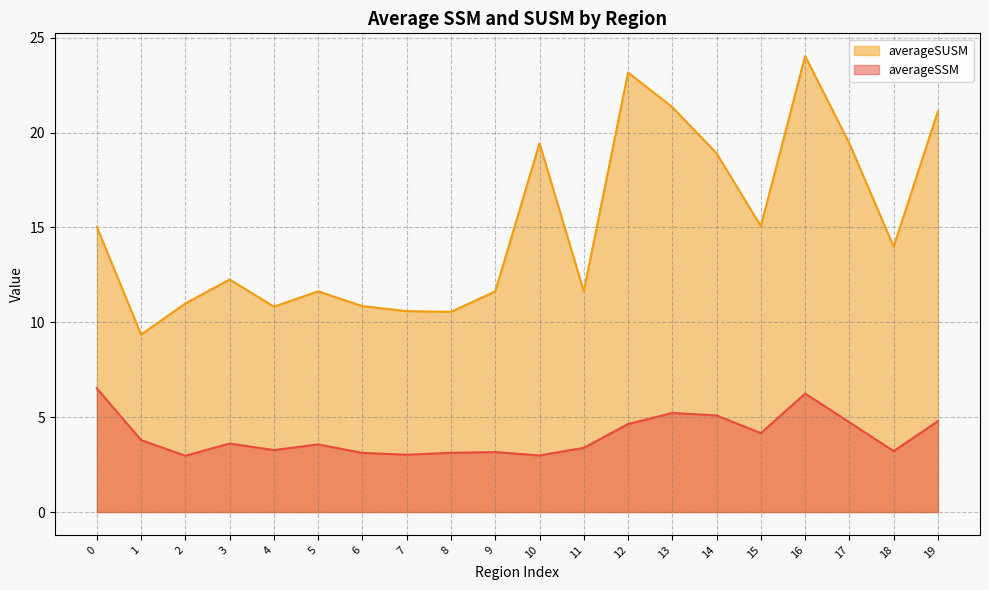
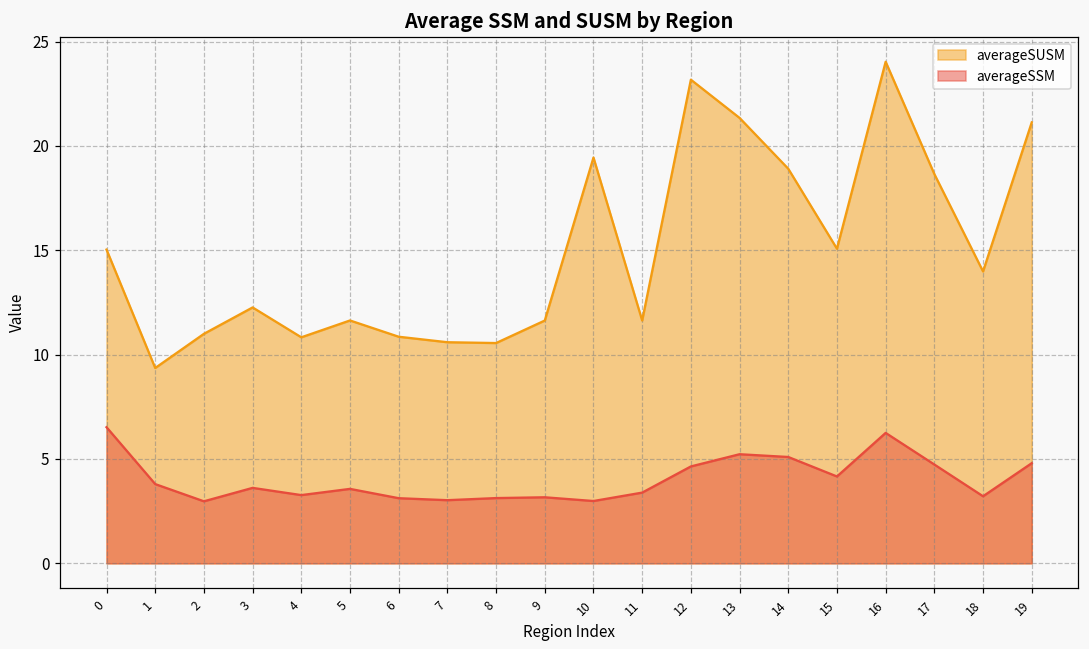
averageSUSM, 17: 19.4 -> 18.6
